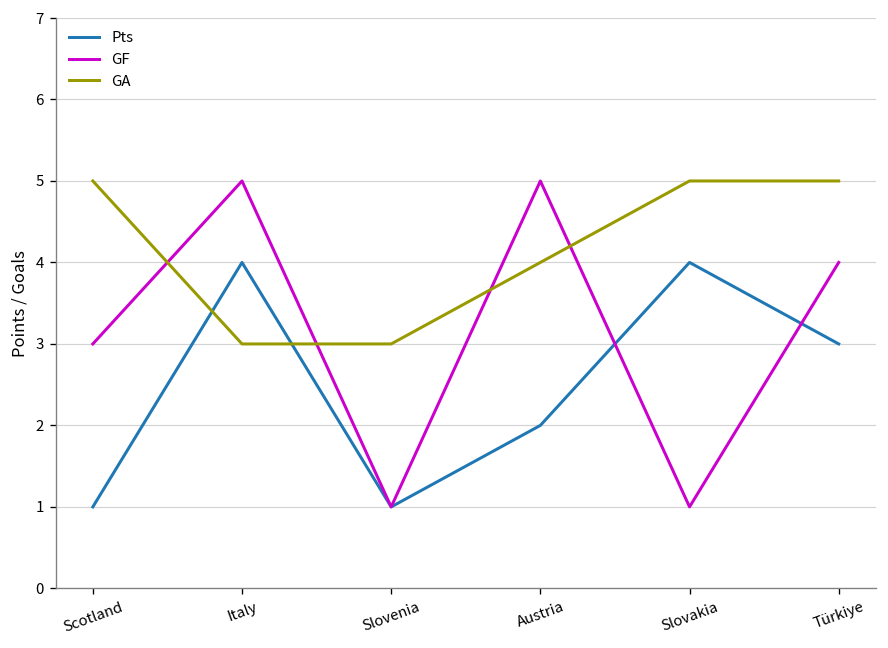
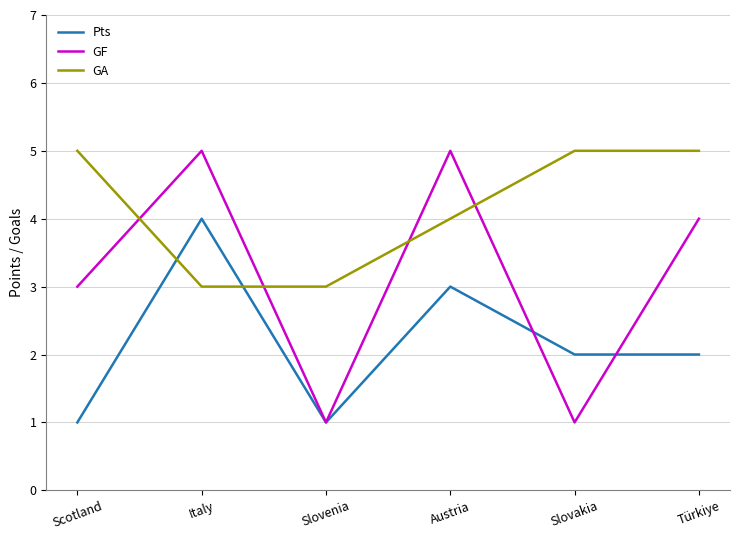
Pts, Austria: 2 -> 3
Pts, Slovakia: 4 -> 2
Pts, Türkiye: 3 -> 2
